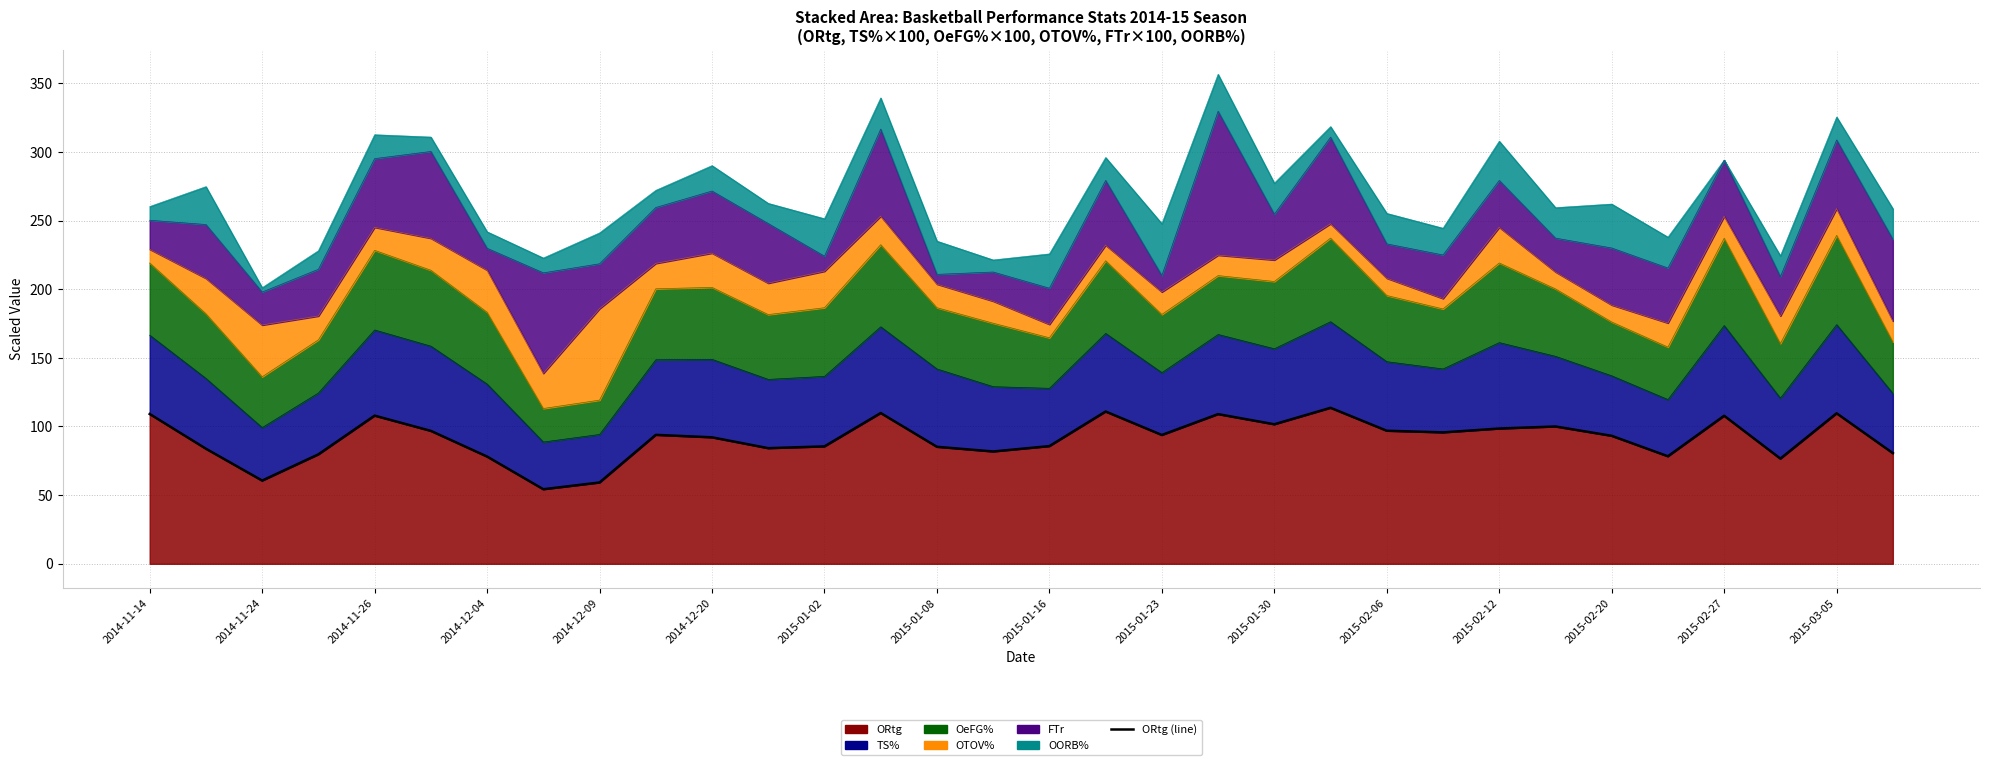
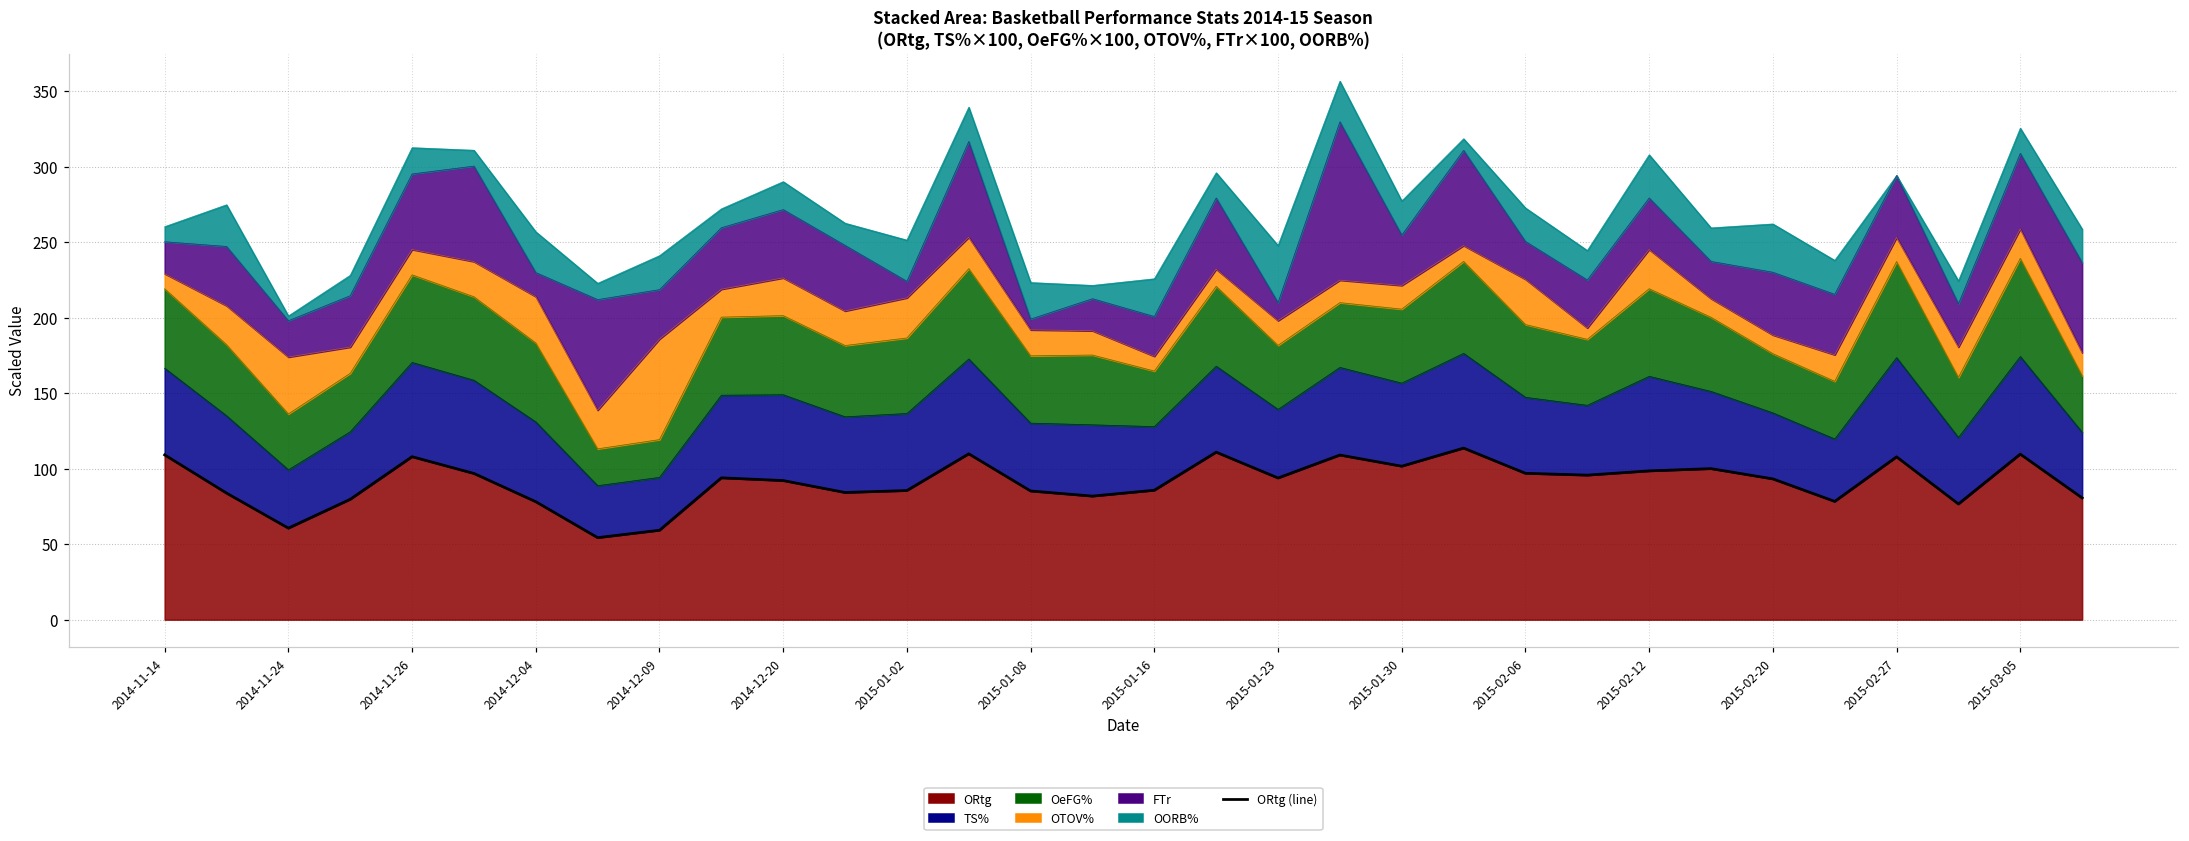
OORB%, 2014-12-04: 12 -> 27
TS%, 2015-01-08: 57 -> 45
OTOV%, 2015-02-06: 13 -> 30
